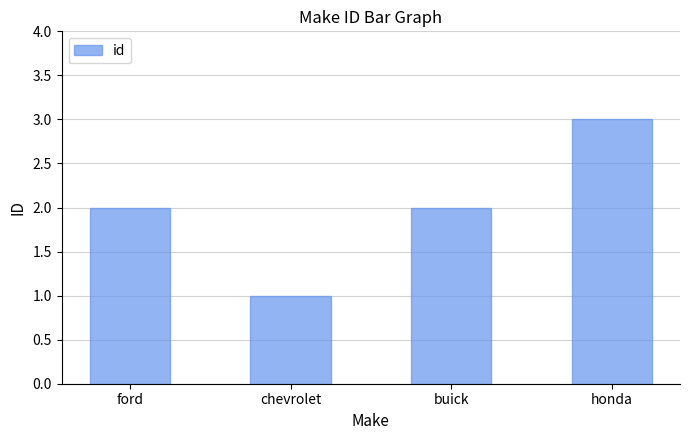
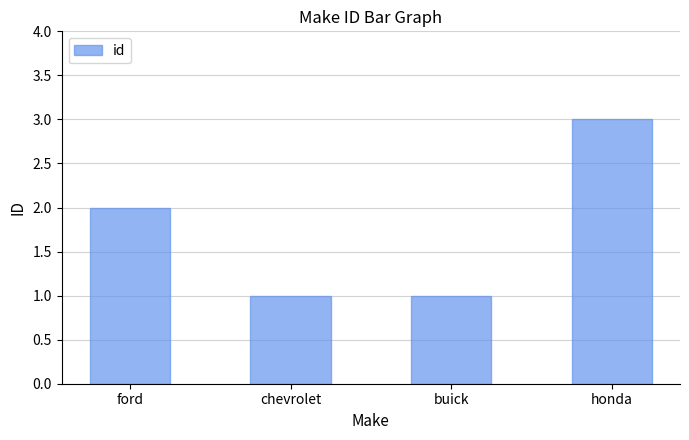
buick: 2 -> 1
